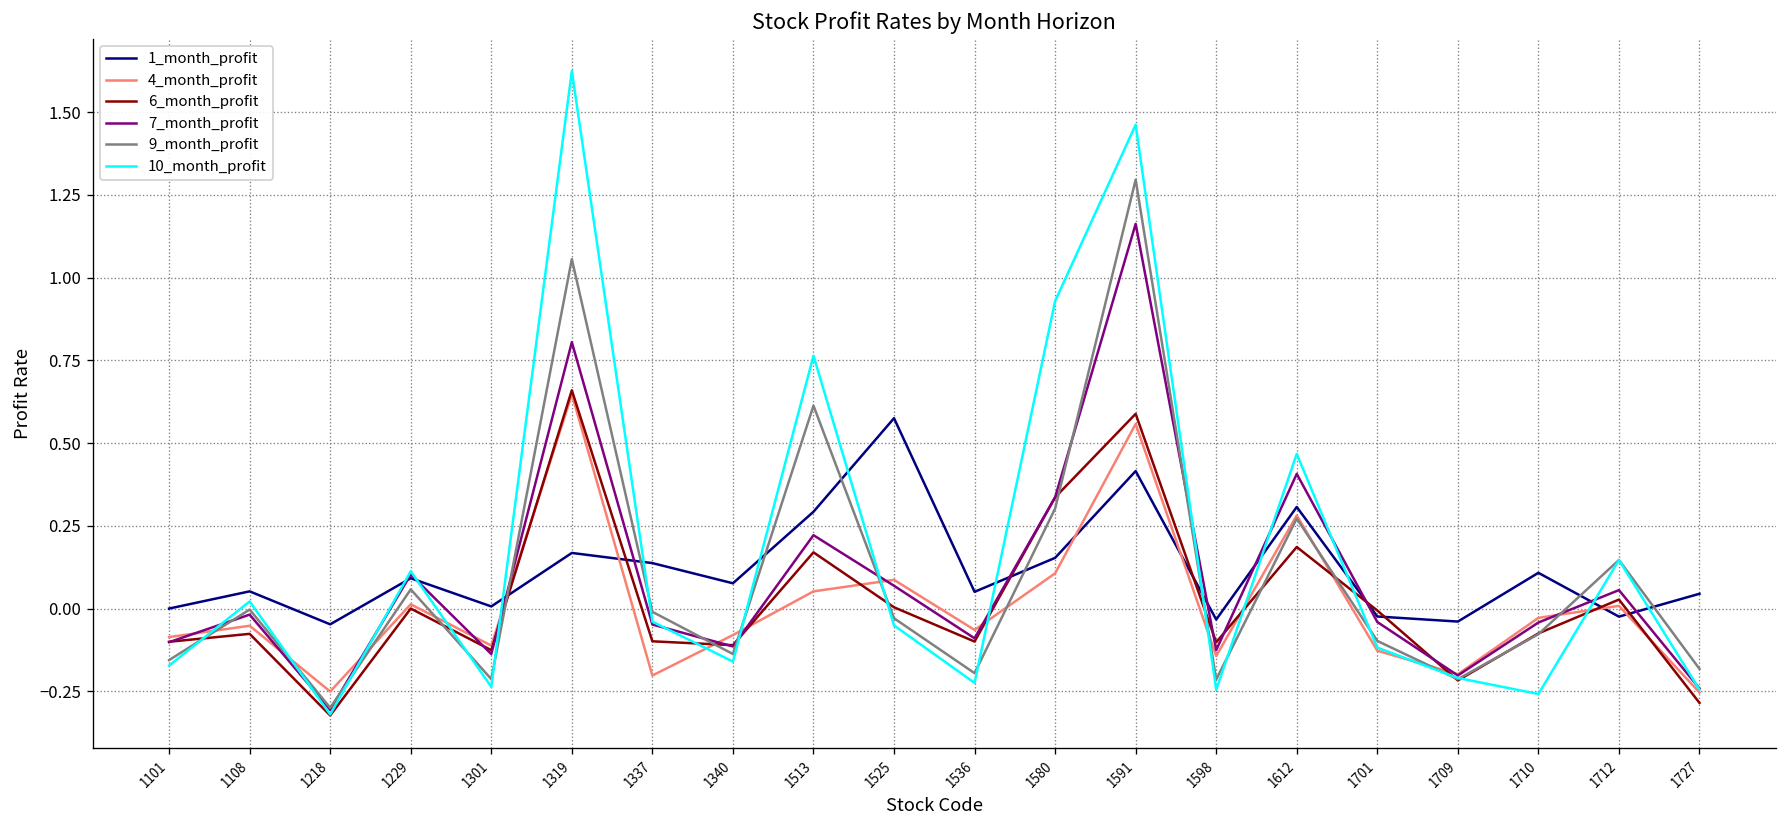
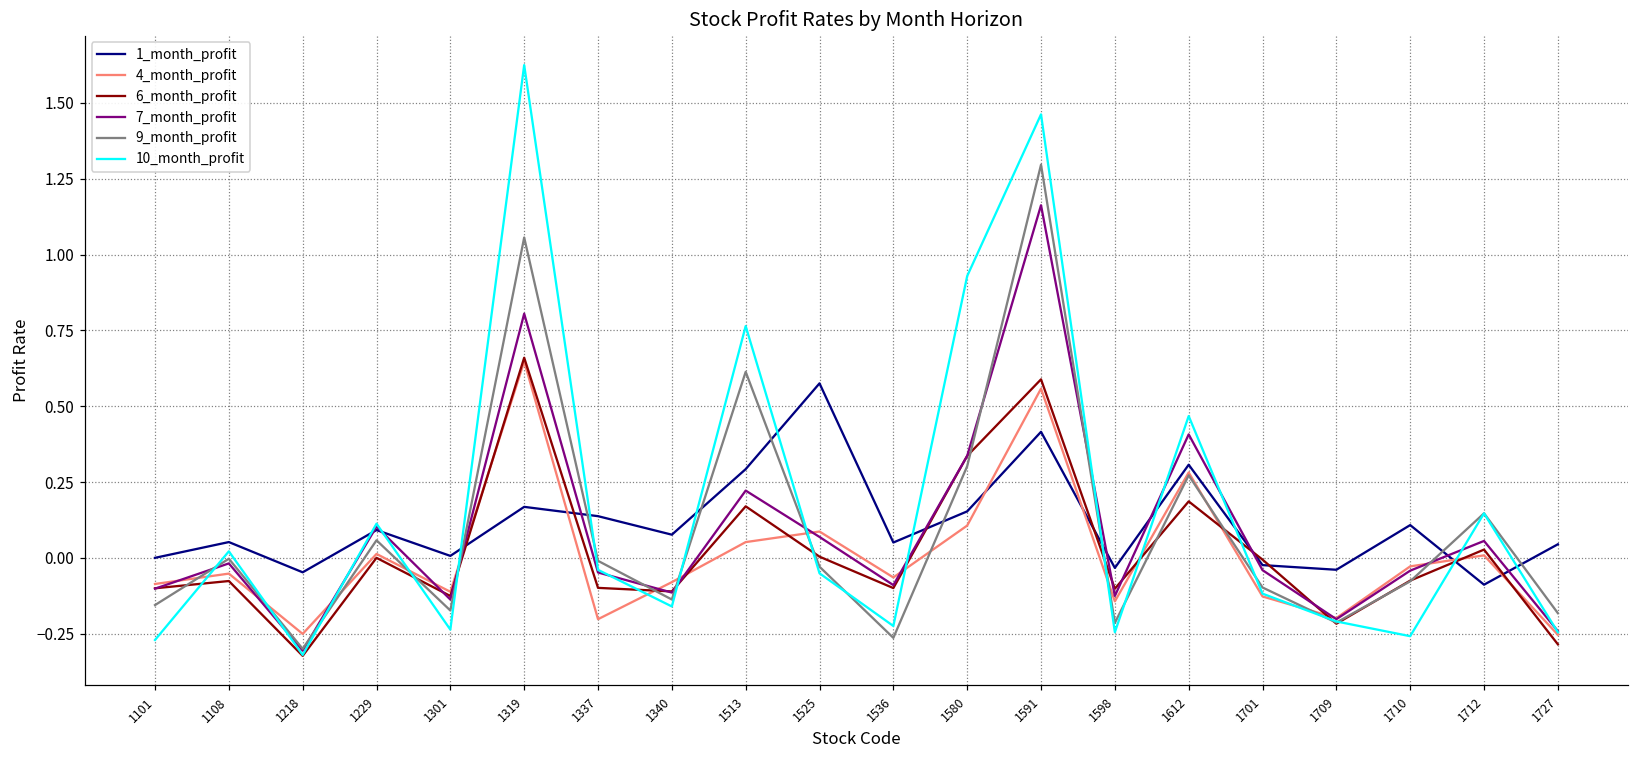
10_month_profit, 1101: -0.17 -> -0.27
9_month_profit, 1301: -0.21 -> -0.17
9_month_profit, 1536: -0.20 -> -0.26
1_month_profit, 1712: -0.02 -> -0.09
